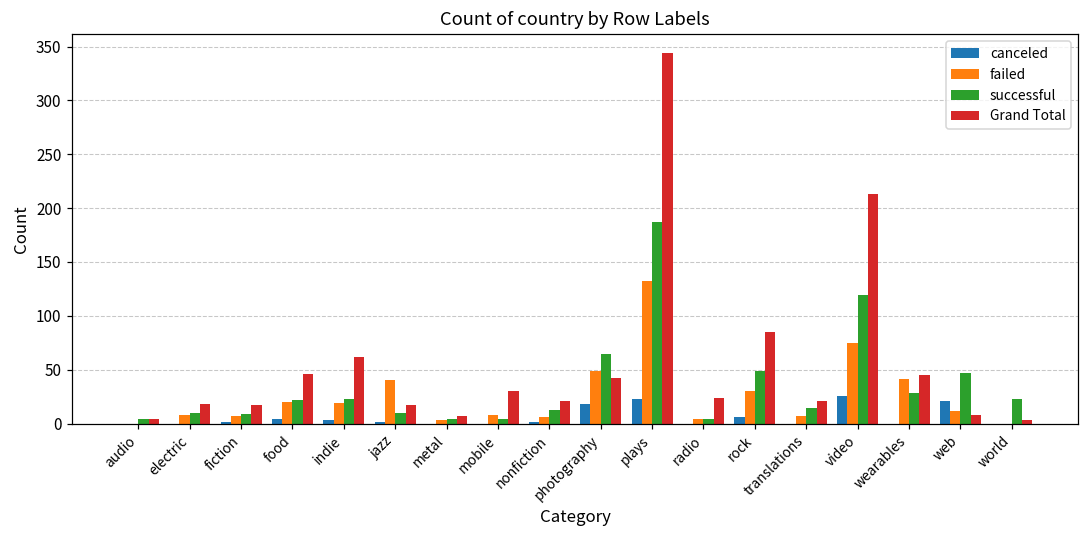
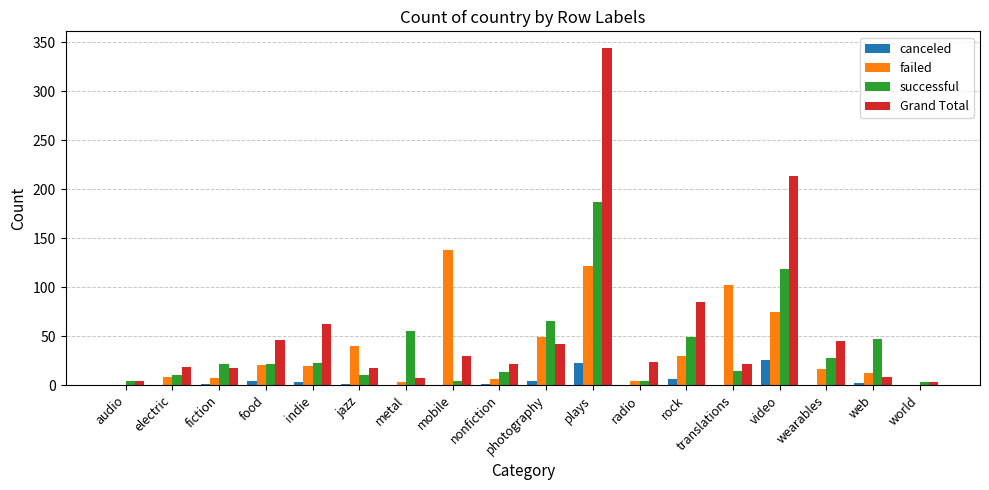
successful, fiction: 10 -> 20
successful, metal: 0 -> 60
failed, mobile: 10 -> 140
canceled, photography: 20 -> 0
failed, plays: 130 -> 120
failed, translations: 10 -> 100
failed, wearables: 40 -> 20
canceled, web: 20 -> 0
successful, world: 20 -> 0
